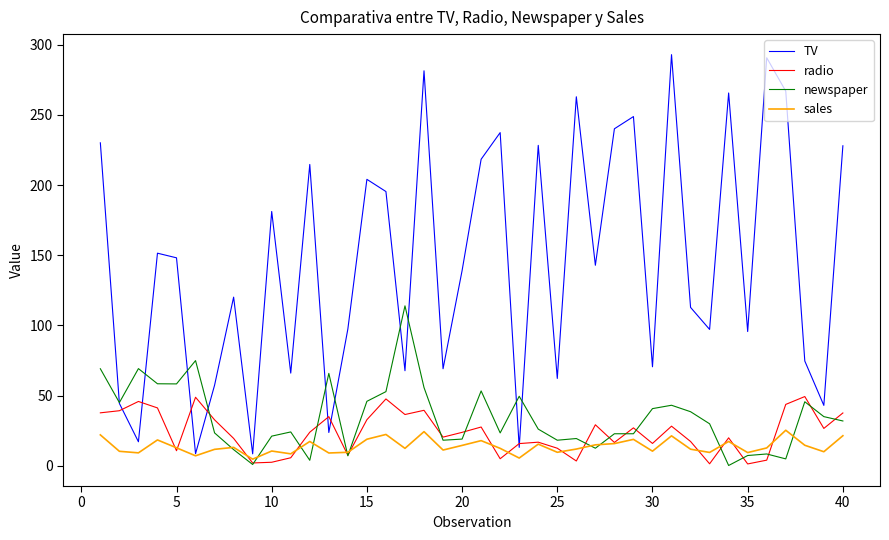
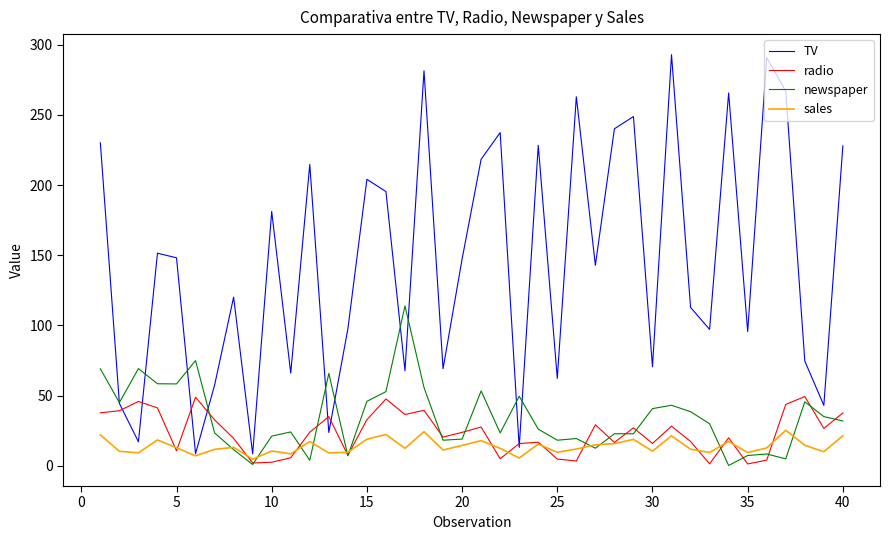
TV, 20: 139 -> 147
radio, 25: 13 -> 5
